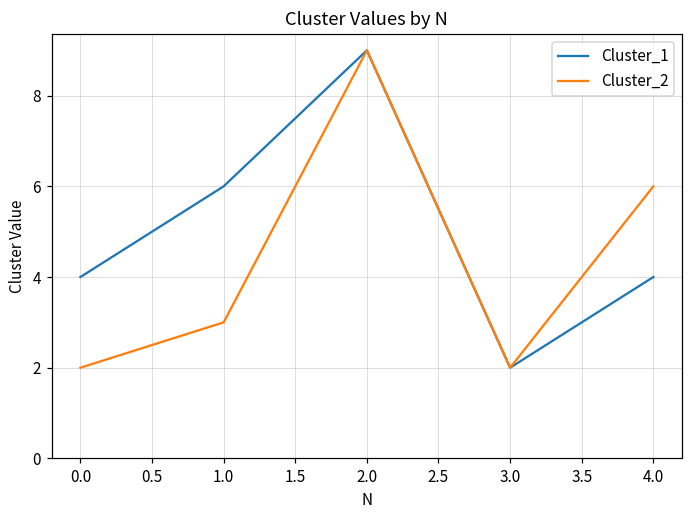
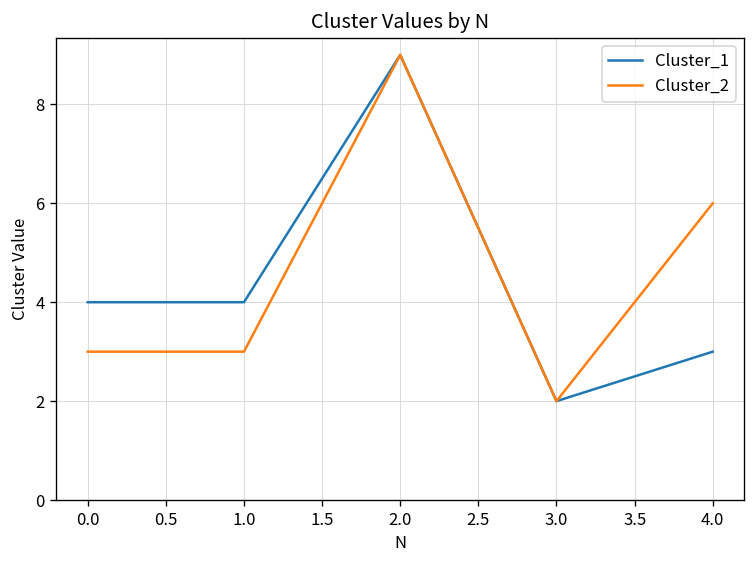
Cluster_2, 0.0: 2 -> 3
Cluster_1, 1.0: 6 -> 4
Cluster_1, 4.0: 4 -> 3
